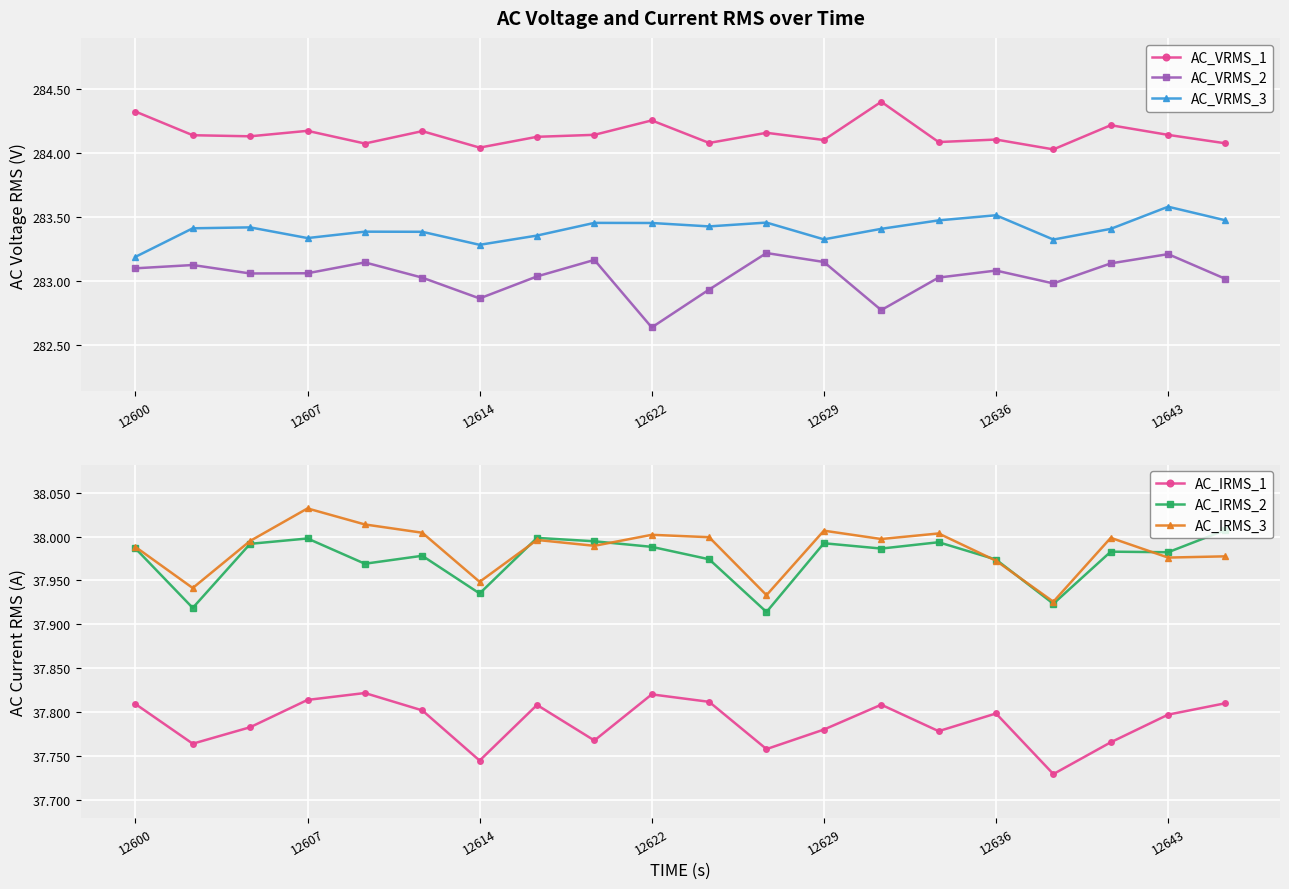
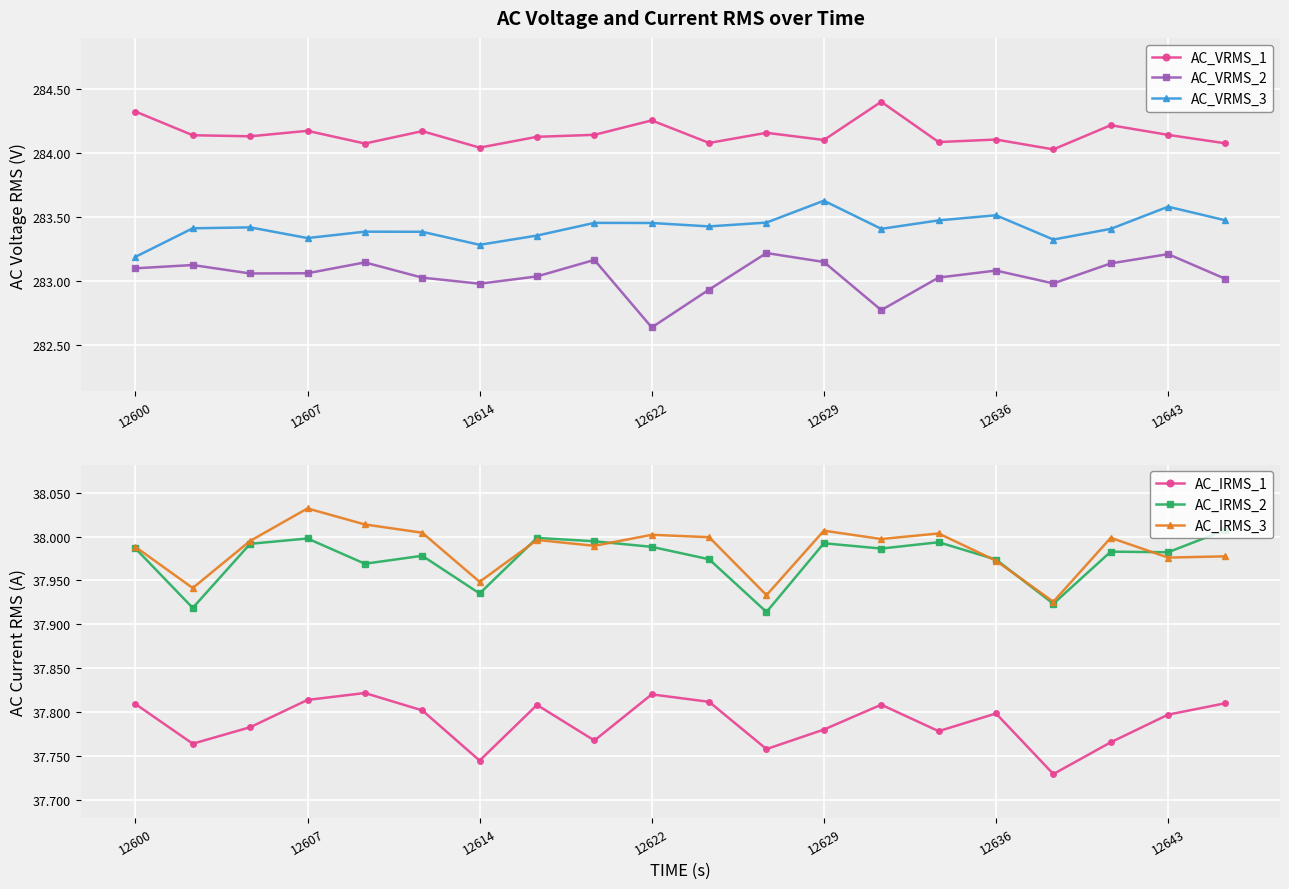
AC Voltage and Current RMS over Time, AC_VRMS_2, 12614: 282.86 -> 282.98
AC Voltage and Current RMS over Time, AC_VRMS_3, 12629: 283.33 -> 283.63
